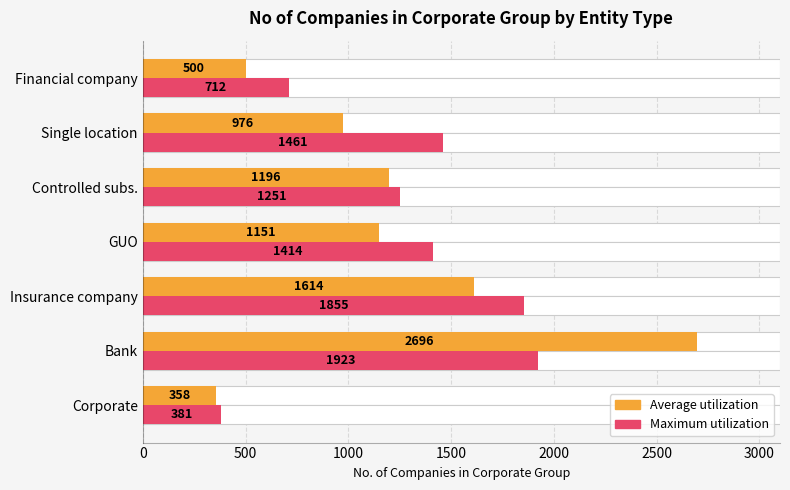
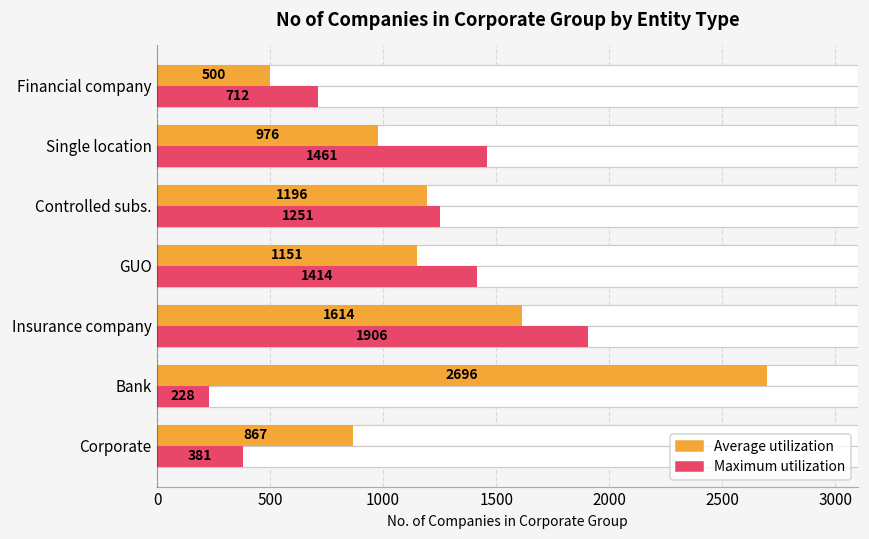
Maximum utilization, Insurance company: 1855 -> 1906
Maximum utilization, Bank: 1923 -> 228
Average utilization, Corporate: 358 -> 867
